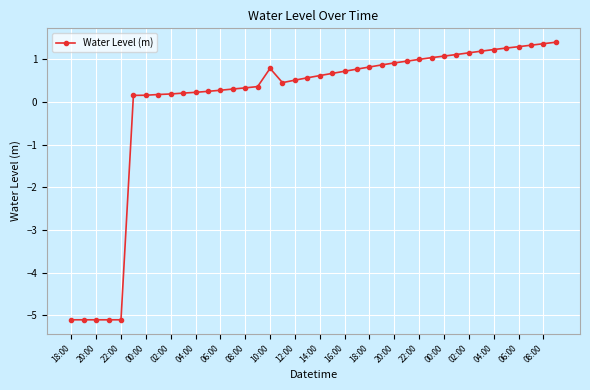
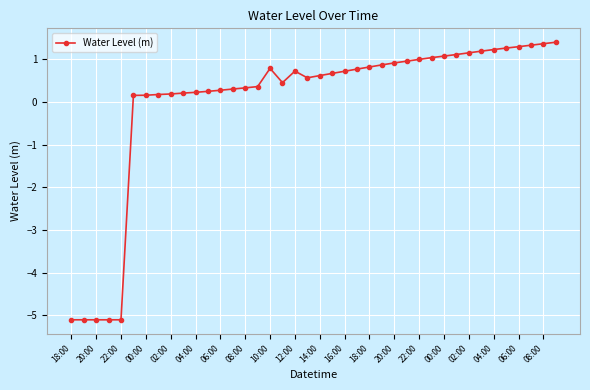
12:00: 0.5 -> 0.7
